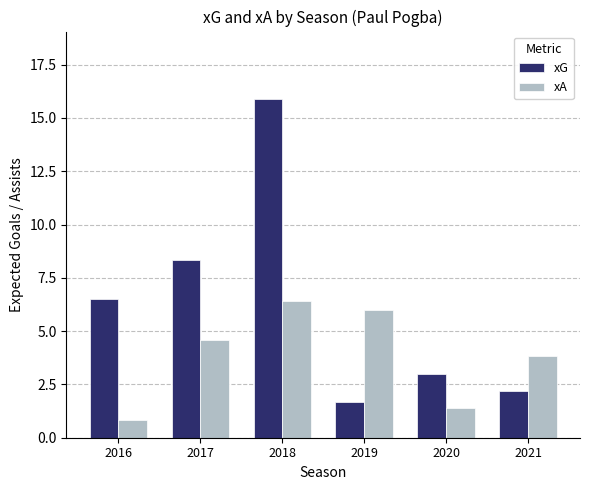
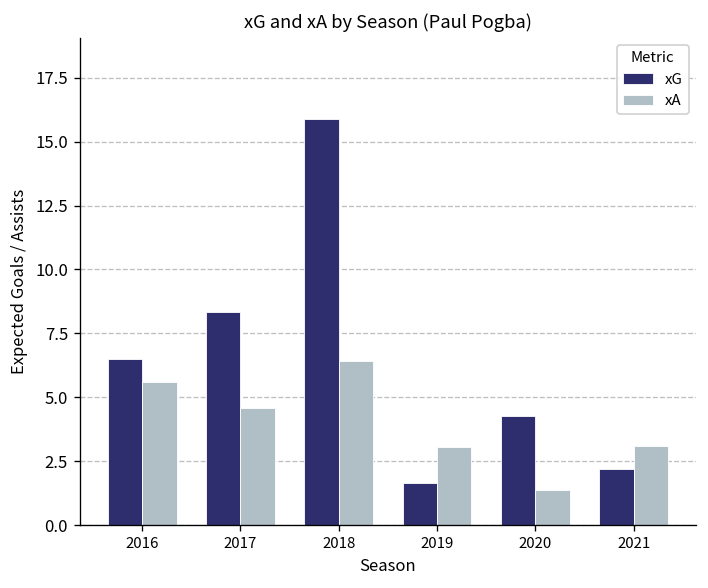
xA, 2016: 0.8 -> 5.6
xA, 2019: 6.0 -> 3.1
xG, 2020: 3.0 -> 4.3
xA, 2021: 3.8 -> 3.1
